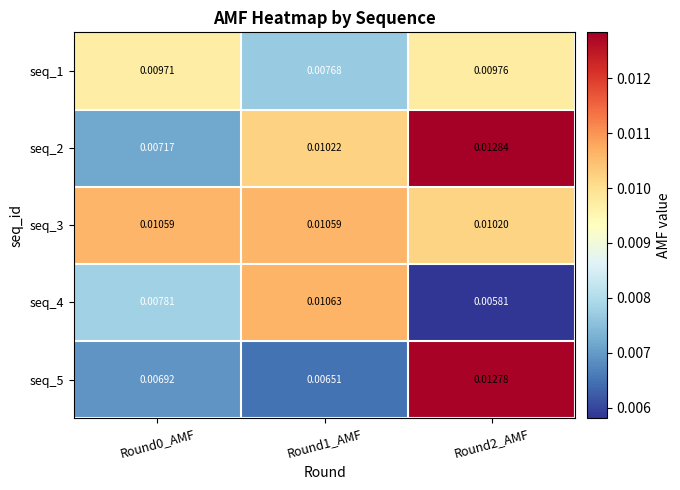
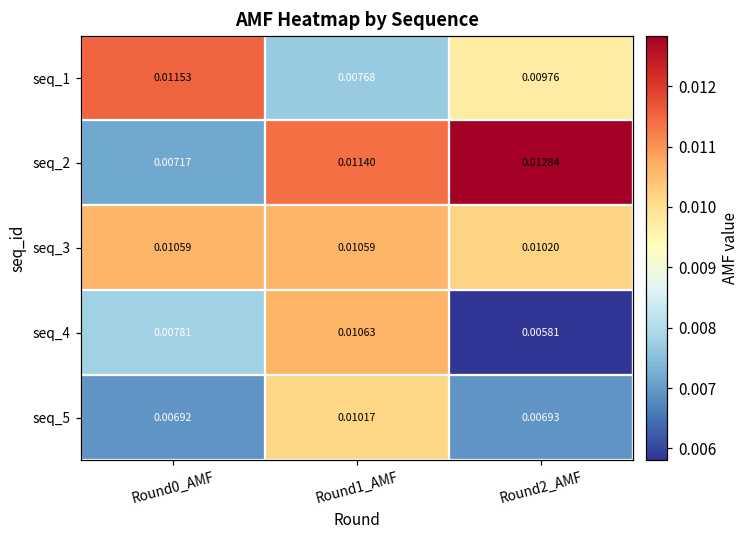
seq_1, Round0_AMF: 0.00971 -> 0.01153
seq_2, Round1_AMF: 0.01022 -> 0.01140
seq_5, Round1_AMF: 0.00651 -> 0.01017
seq_5, Round2_AMF: 0.01278 -> 0.00693
